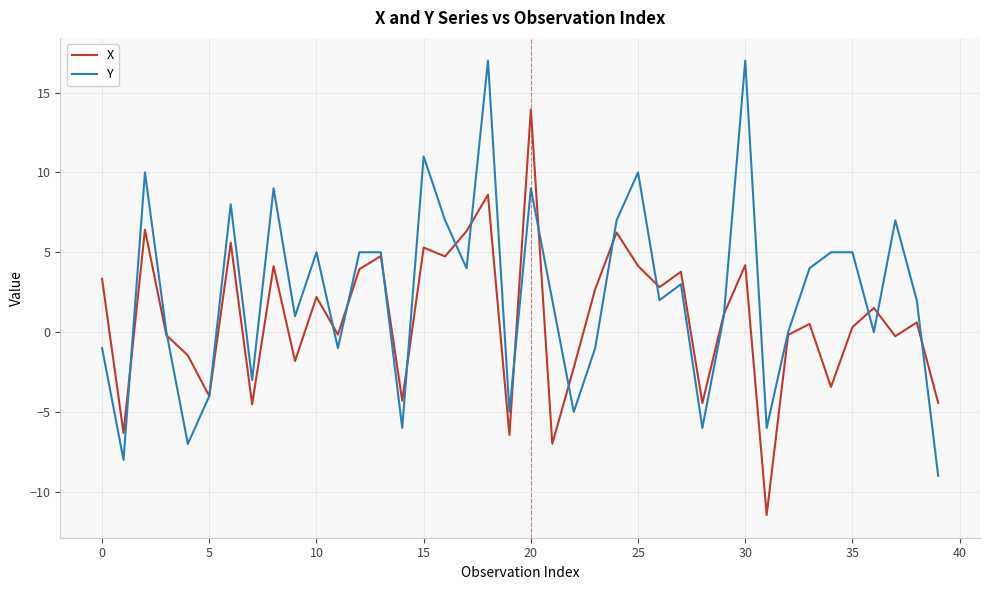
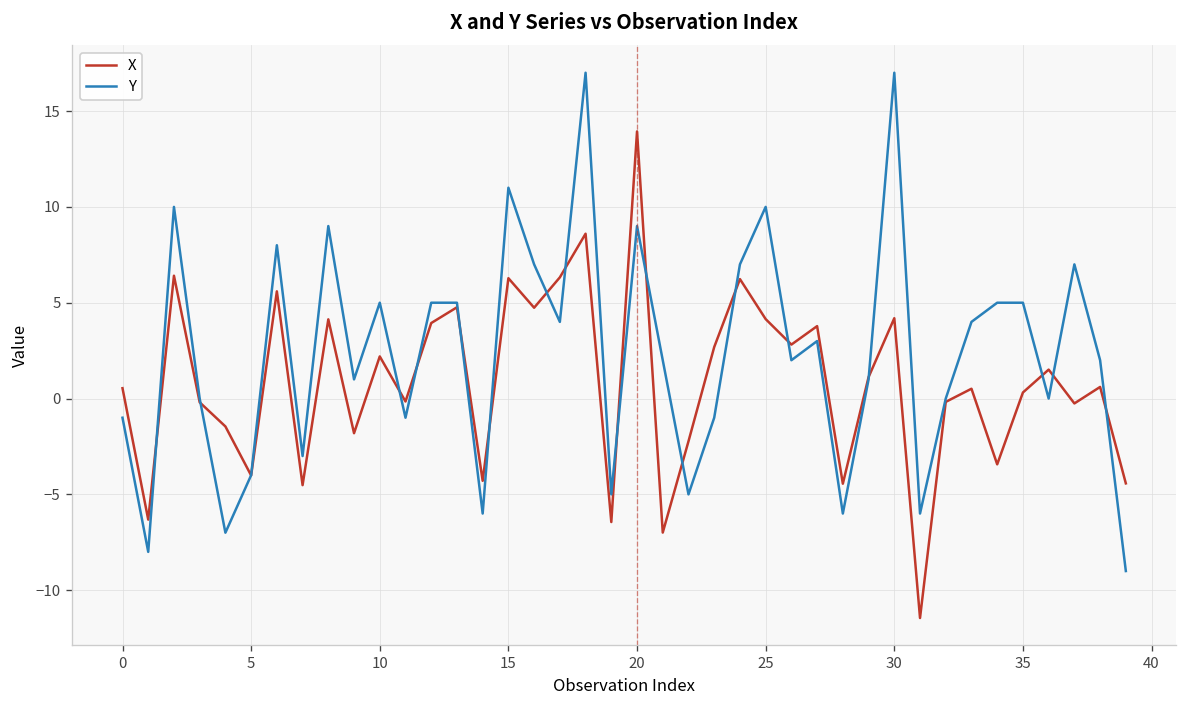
X, 0: 3.3 -> 0.5
X, 15: 5.3 -> 6.3
